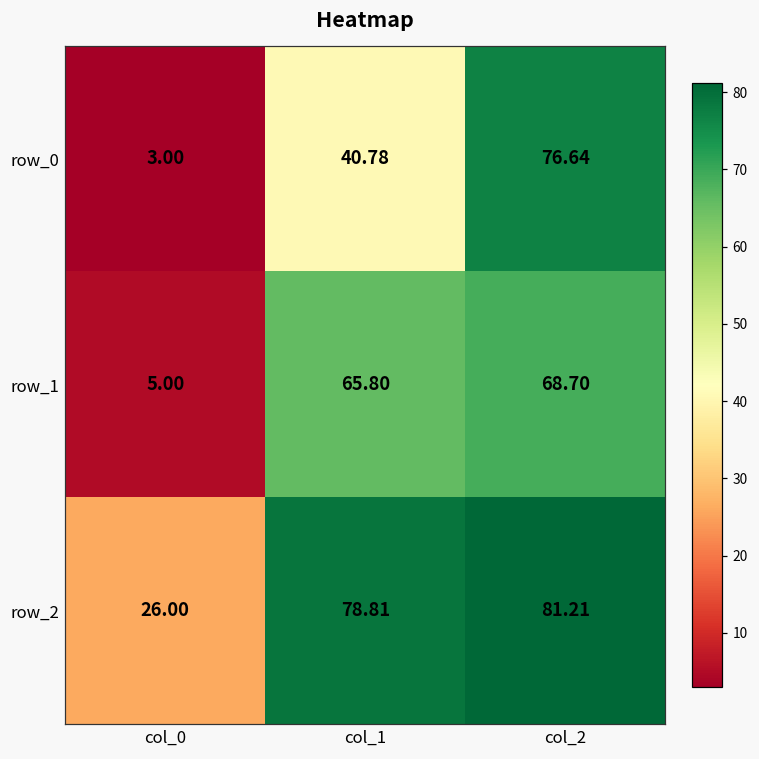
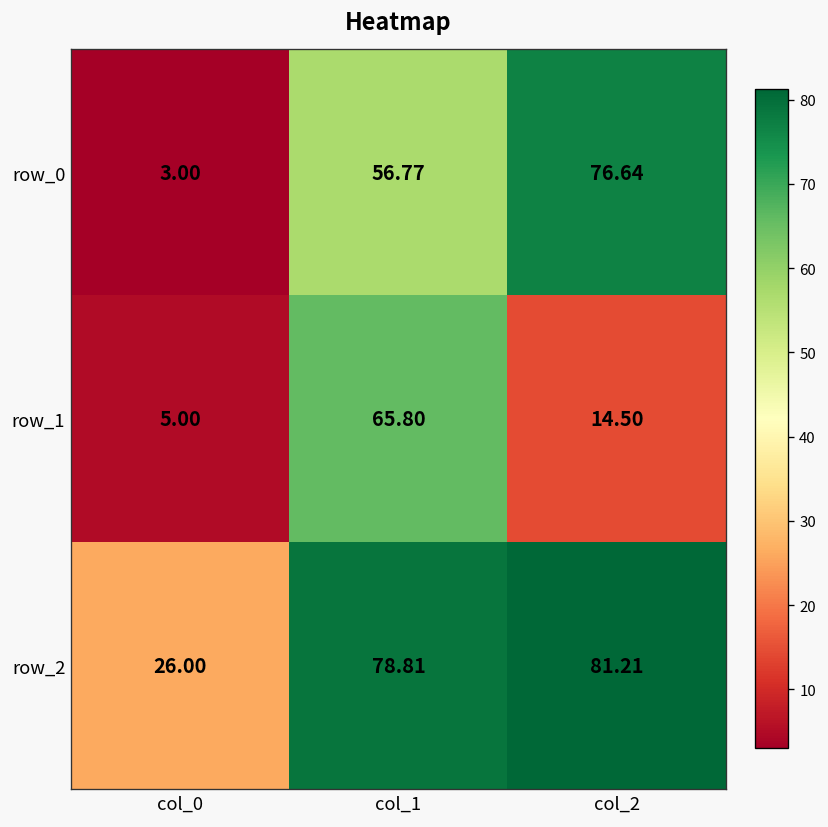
row_0, col_1: 40.78 -> 56.77
row_1, col_2: 68.70 -> 14.50
